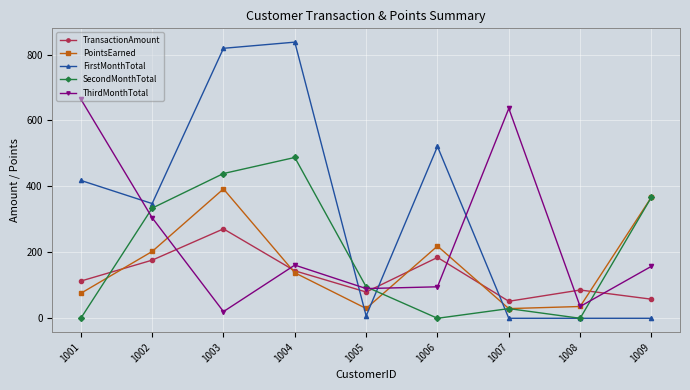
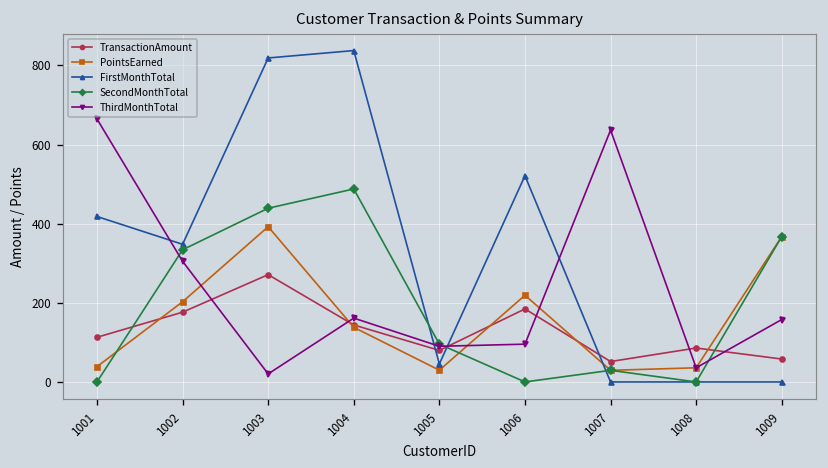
PointsEarned, 1001: 80 -> 40
FirstMonthTotal, 1005: 10 -> 50
